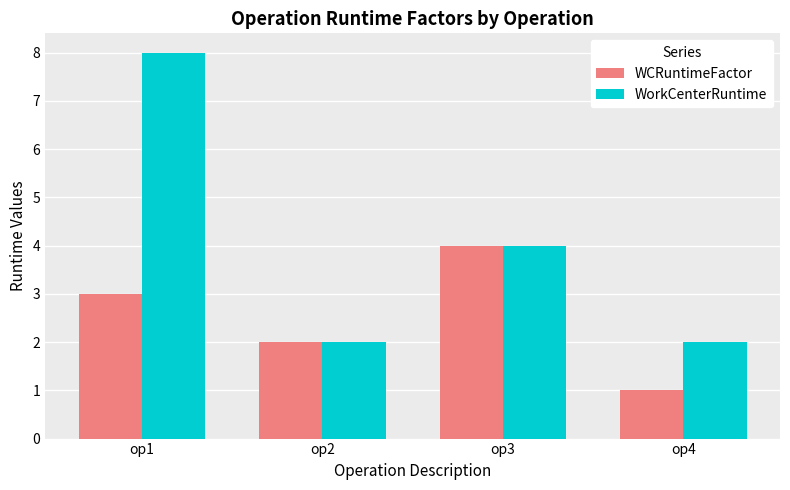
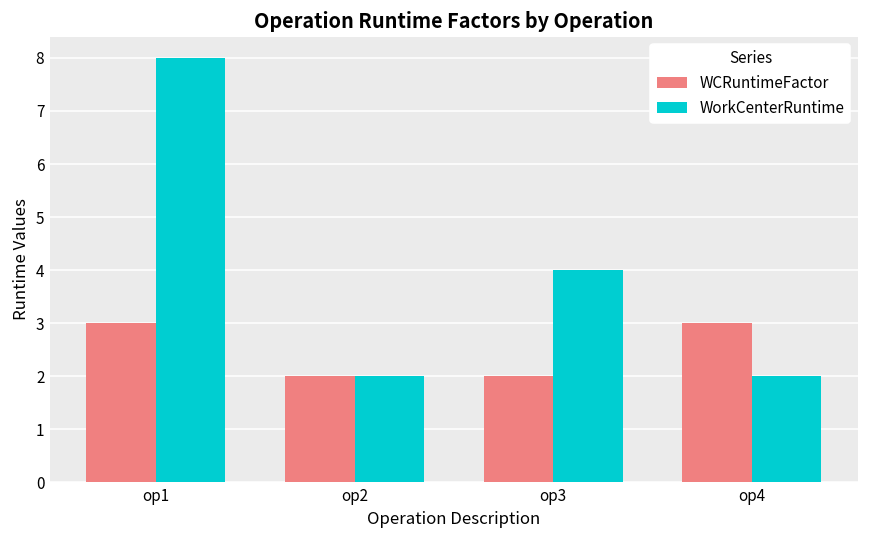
WCRuntimeFactor, op3: 4 -> 2
WCRuntimeFactor, op4: 1 -> 3
